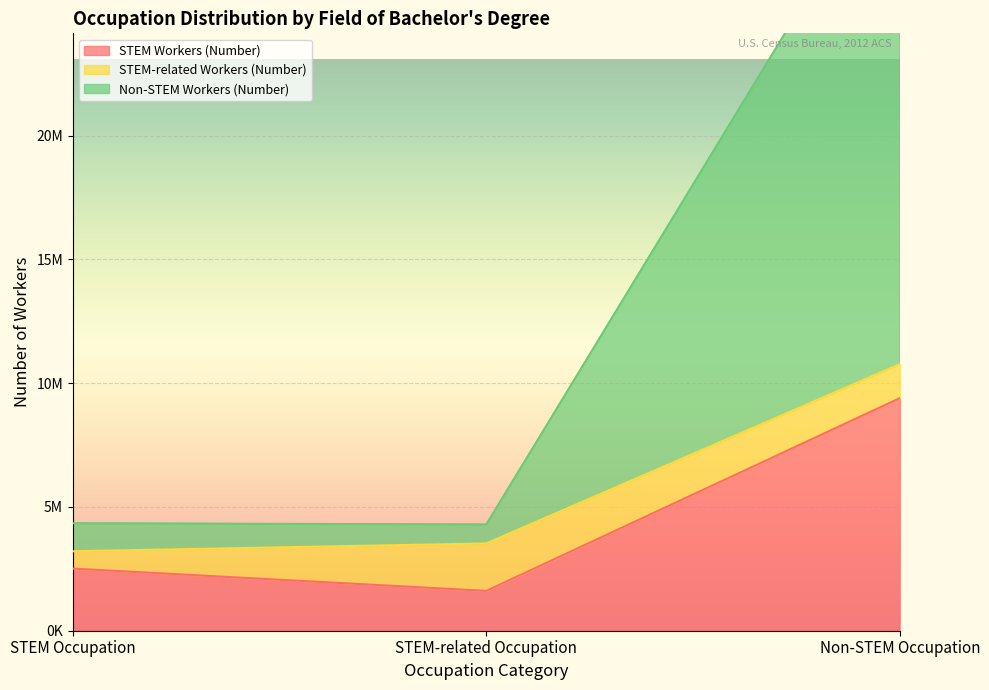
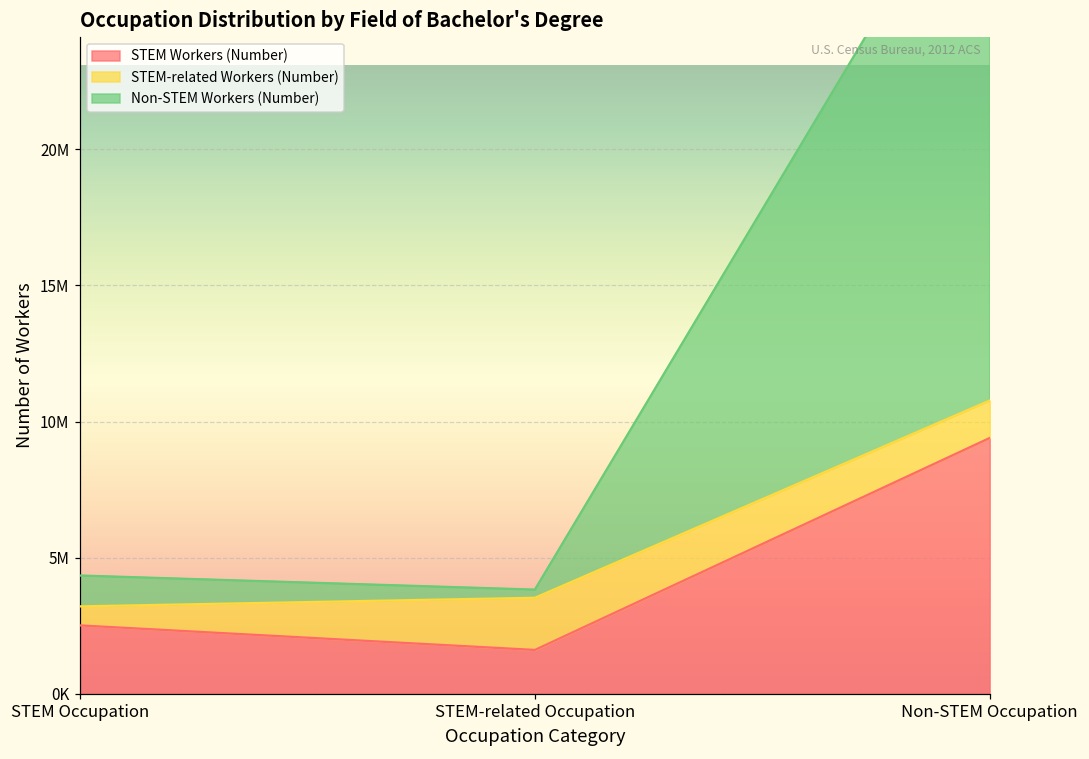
Non-STEM Workers (Number), STEM-related Occupation: 800000 -> 300000
